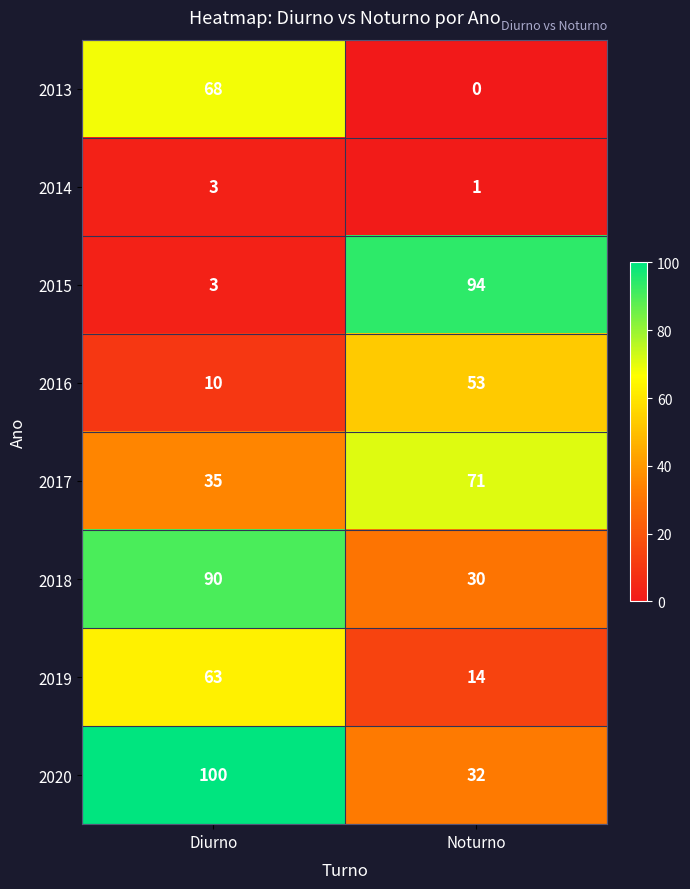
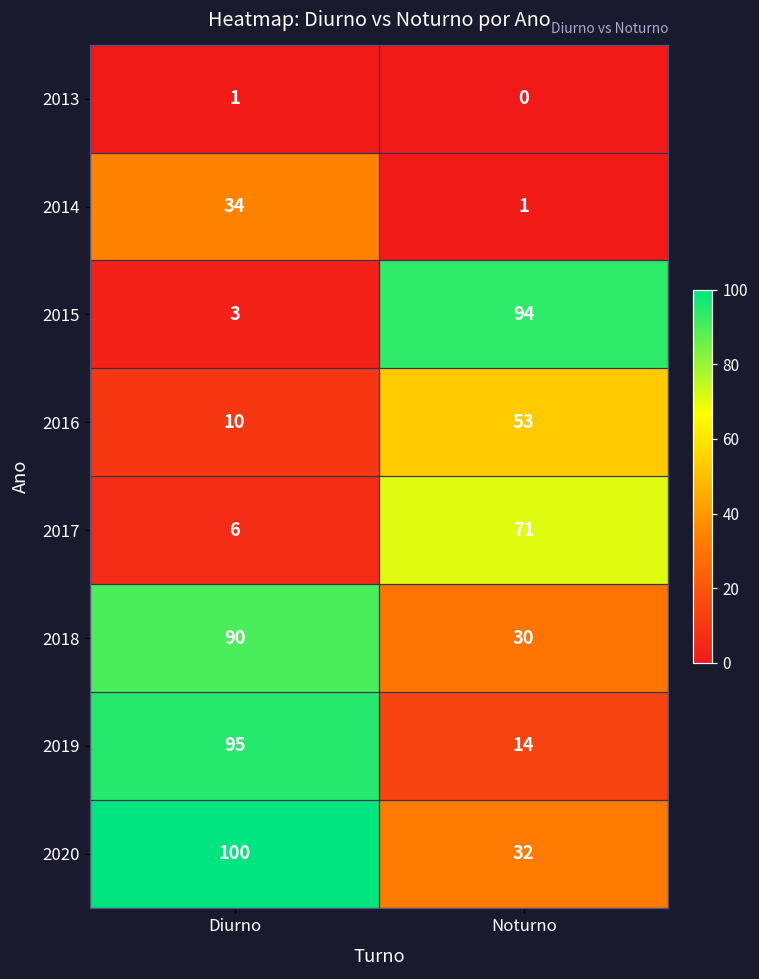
2013, Diurno: 68 -> 1
2014, Diurno: 3 -> 34
2017, Diurno: 35 -> 6
2019, Diurno: 63 -> 95
